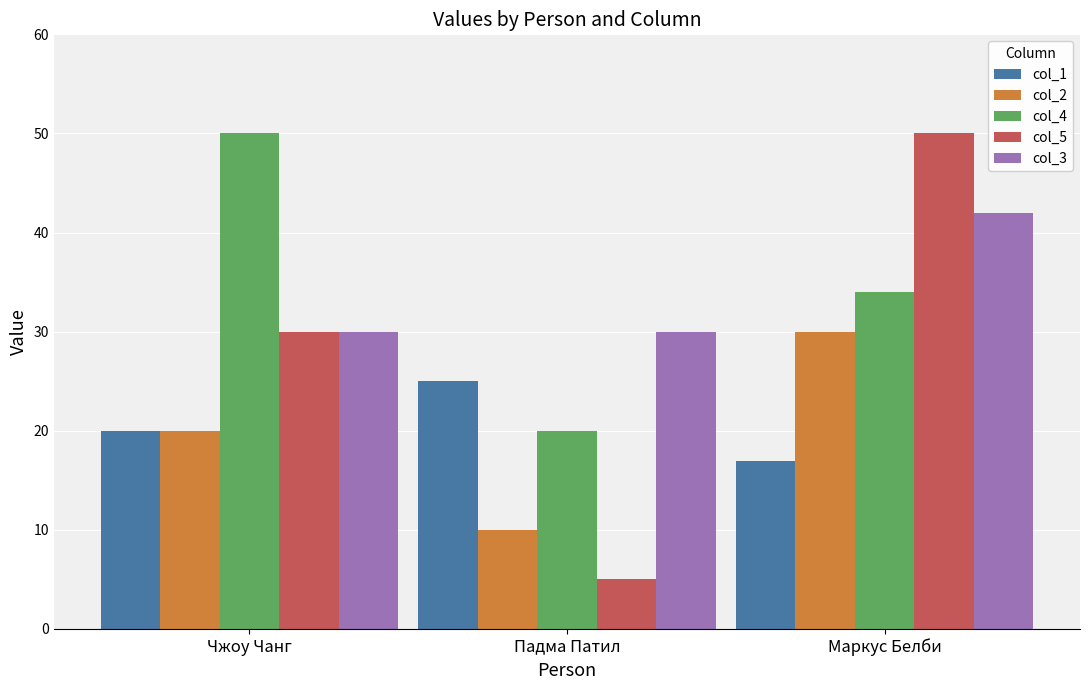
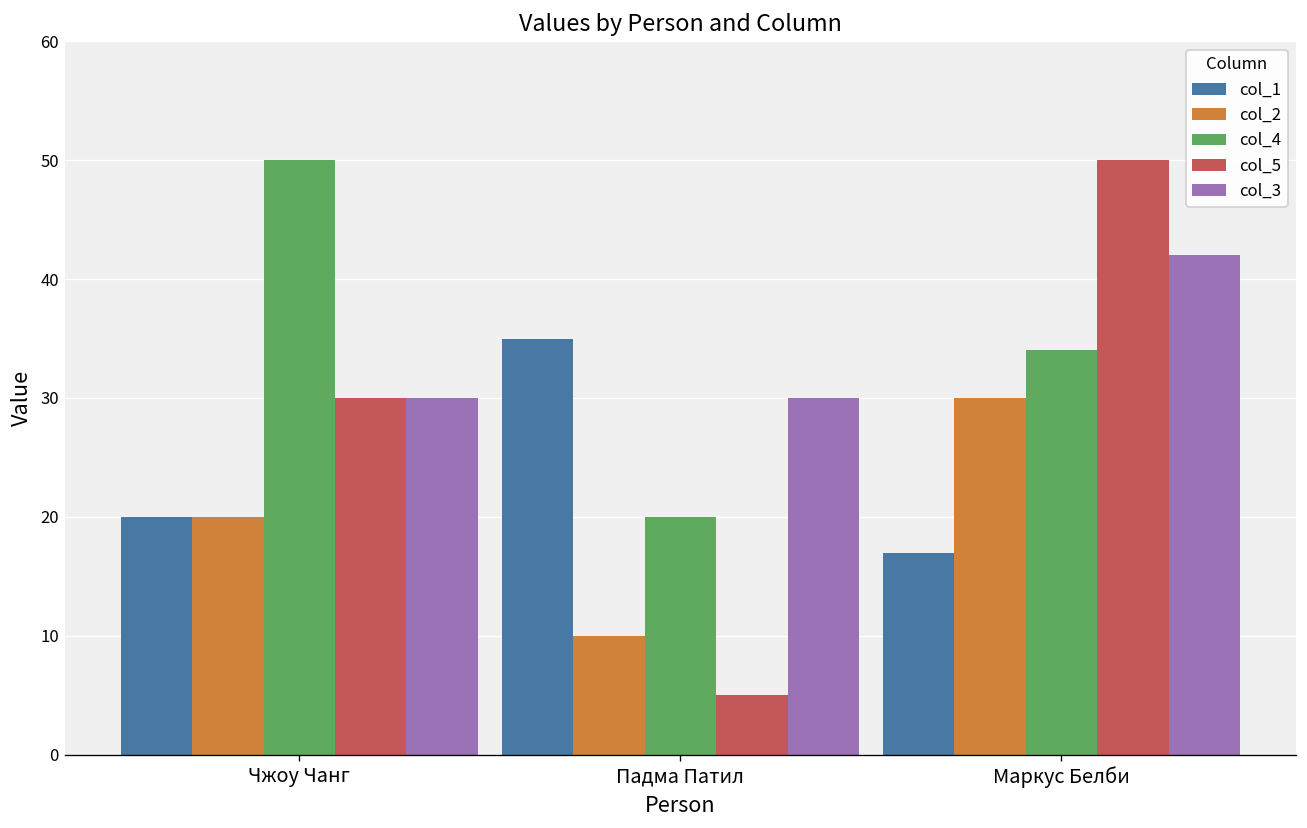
col_1, Падма Патил: 25 -> 35
